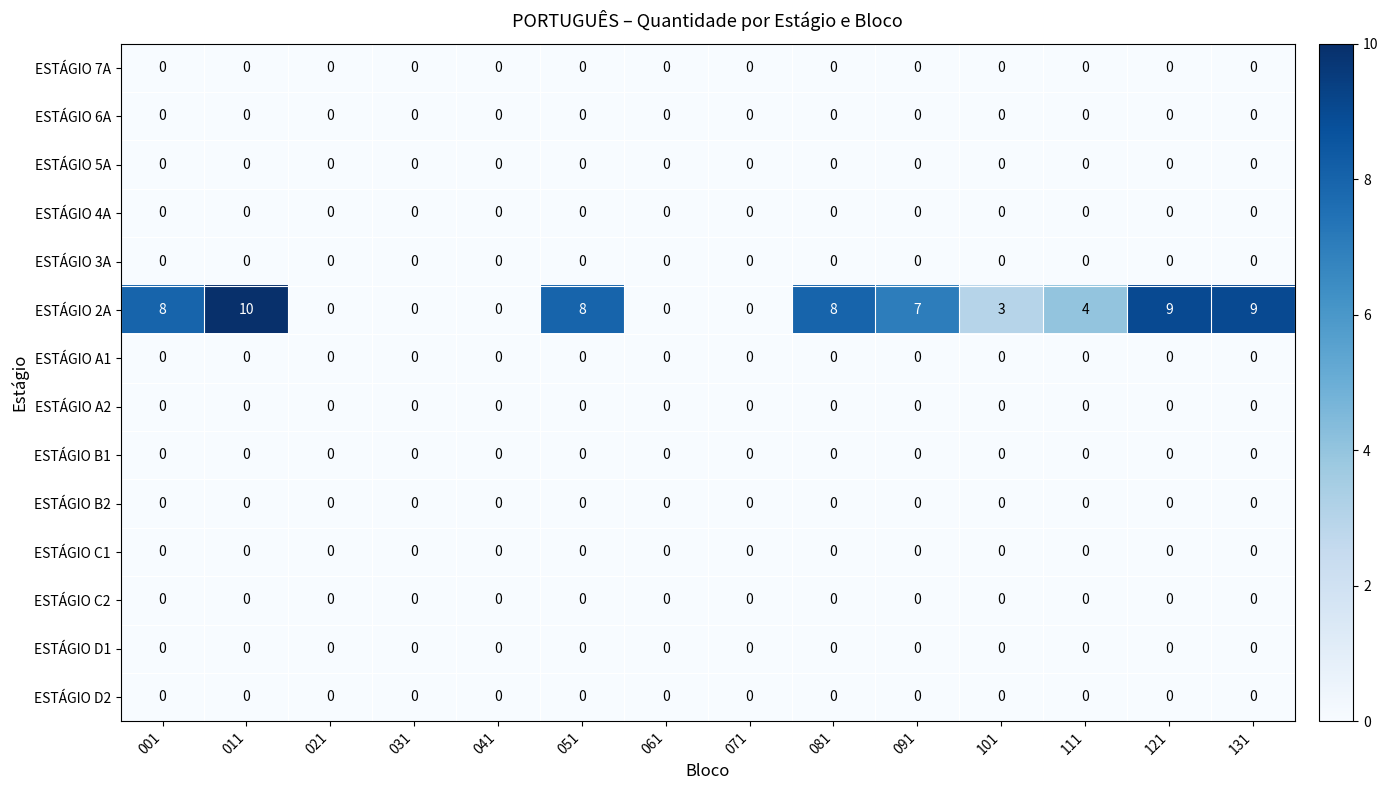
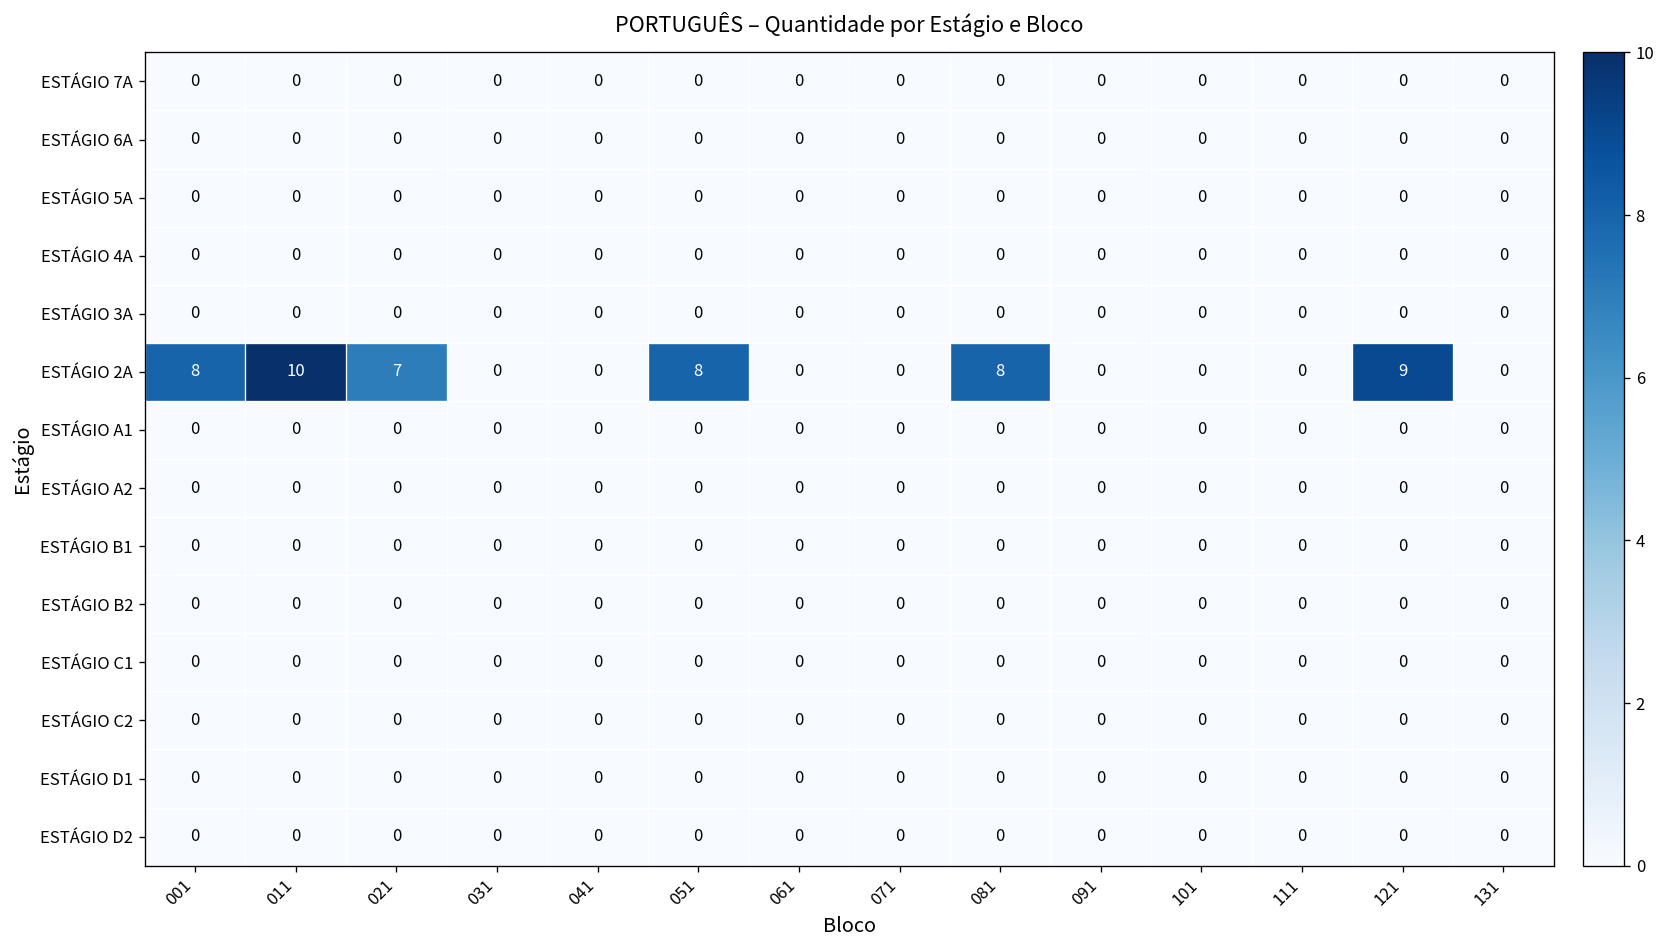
ESTÁGIO 2A, 021: 0 -> 7
ESTÁGIO 2A, 091: 7 -> 0
ESTÁGIO 2A, 101: 3 -> 0
ESTÁGIO 2A, 111: 4 -> 0
ESTÁGIO 2A, 131: 9 -> 0
